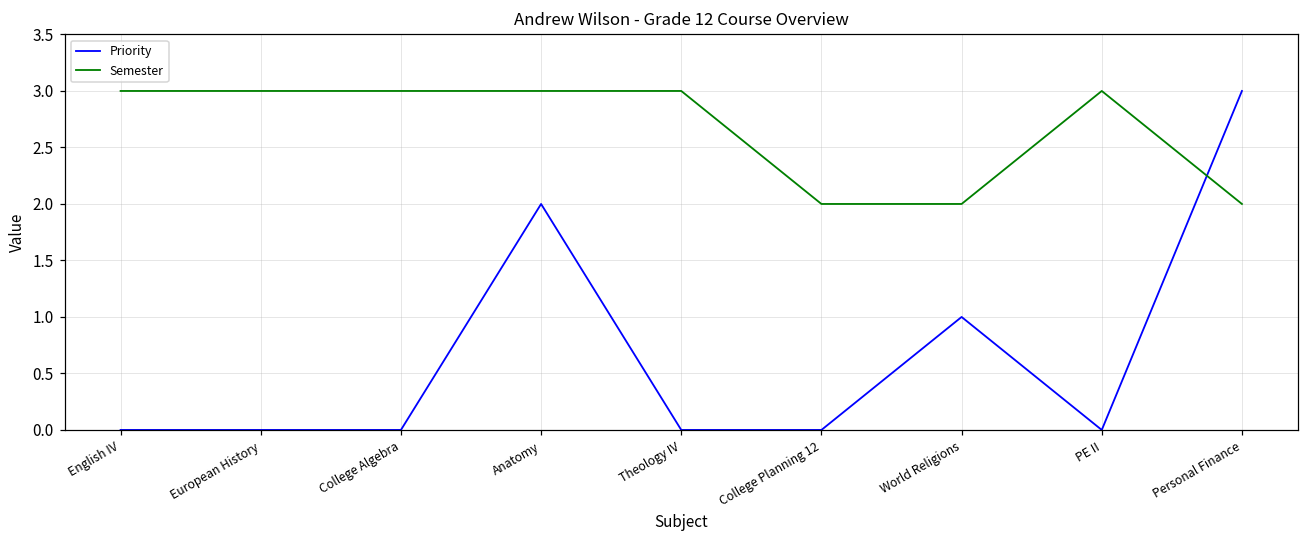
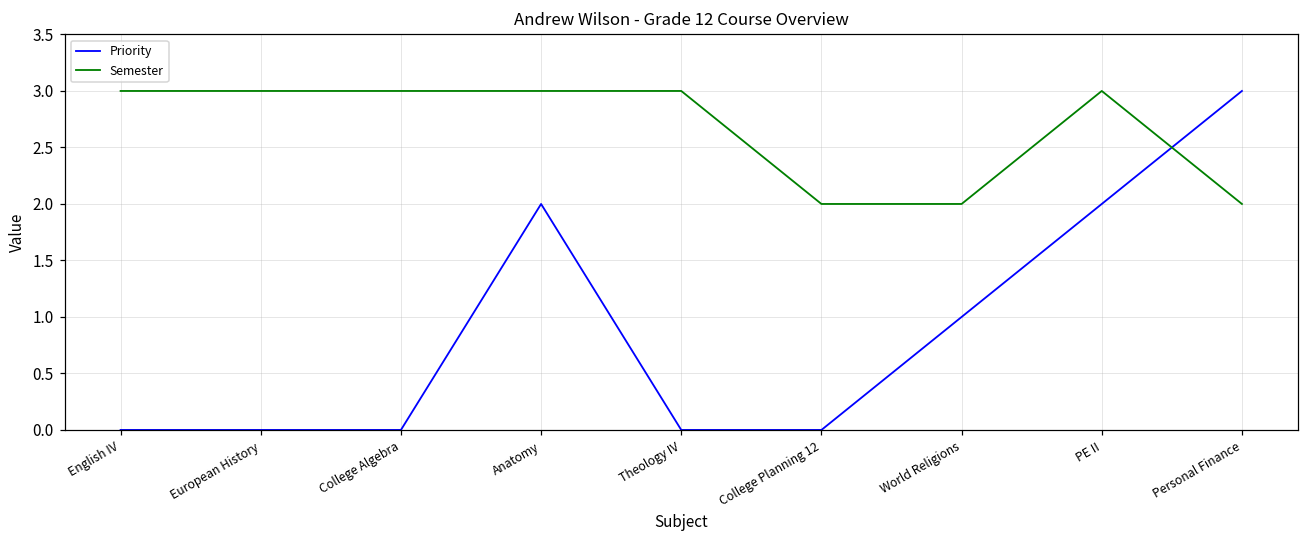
Priority, PE II: 0 -> 2
